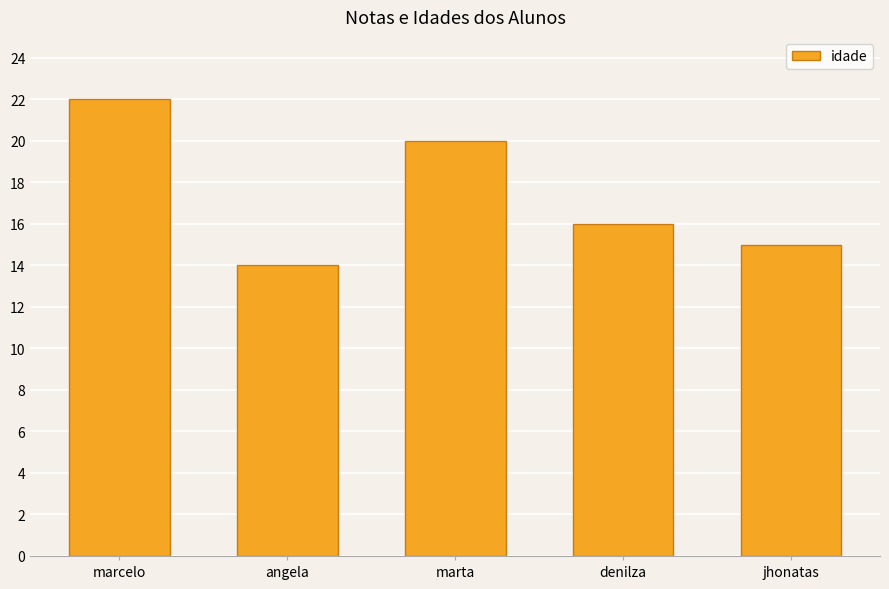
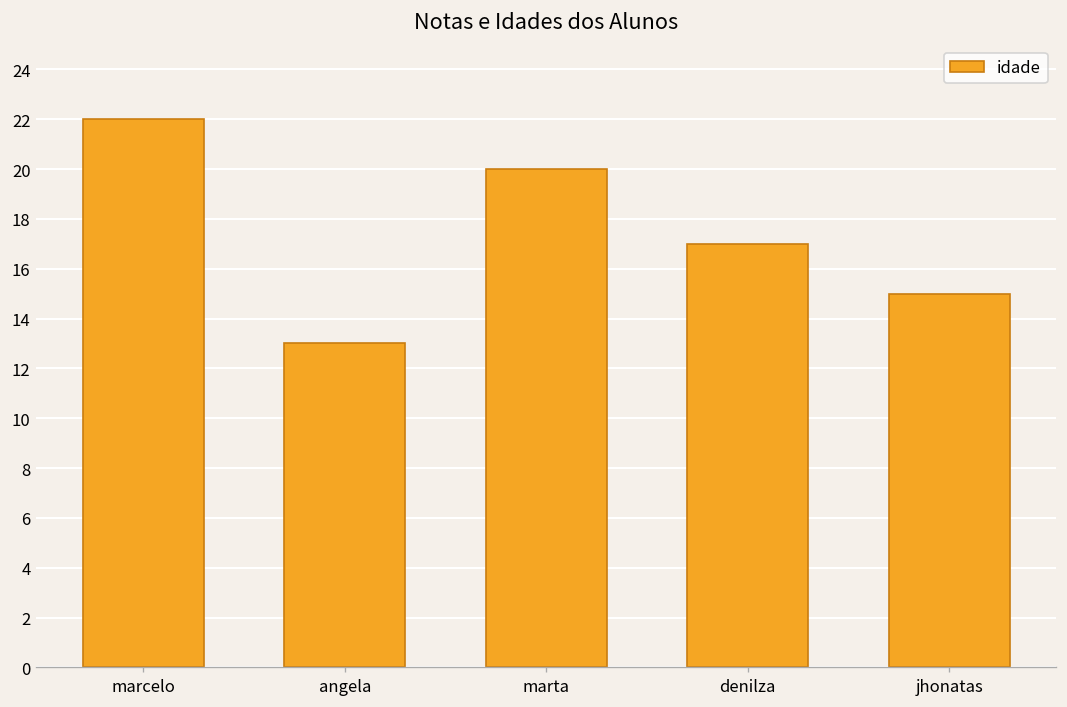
angela: 14 -> 13
denilza: 16 -> 17
